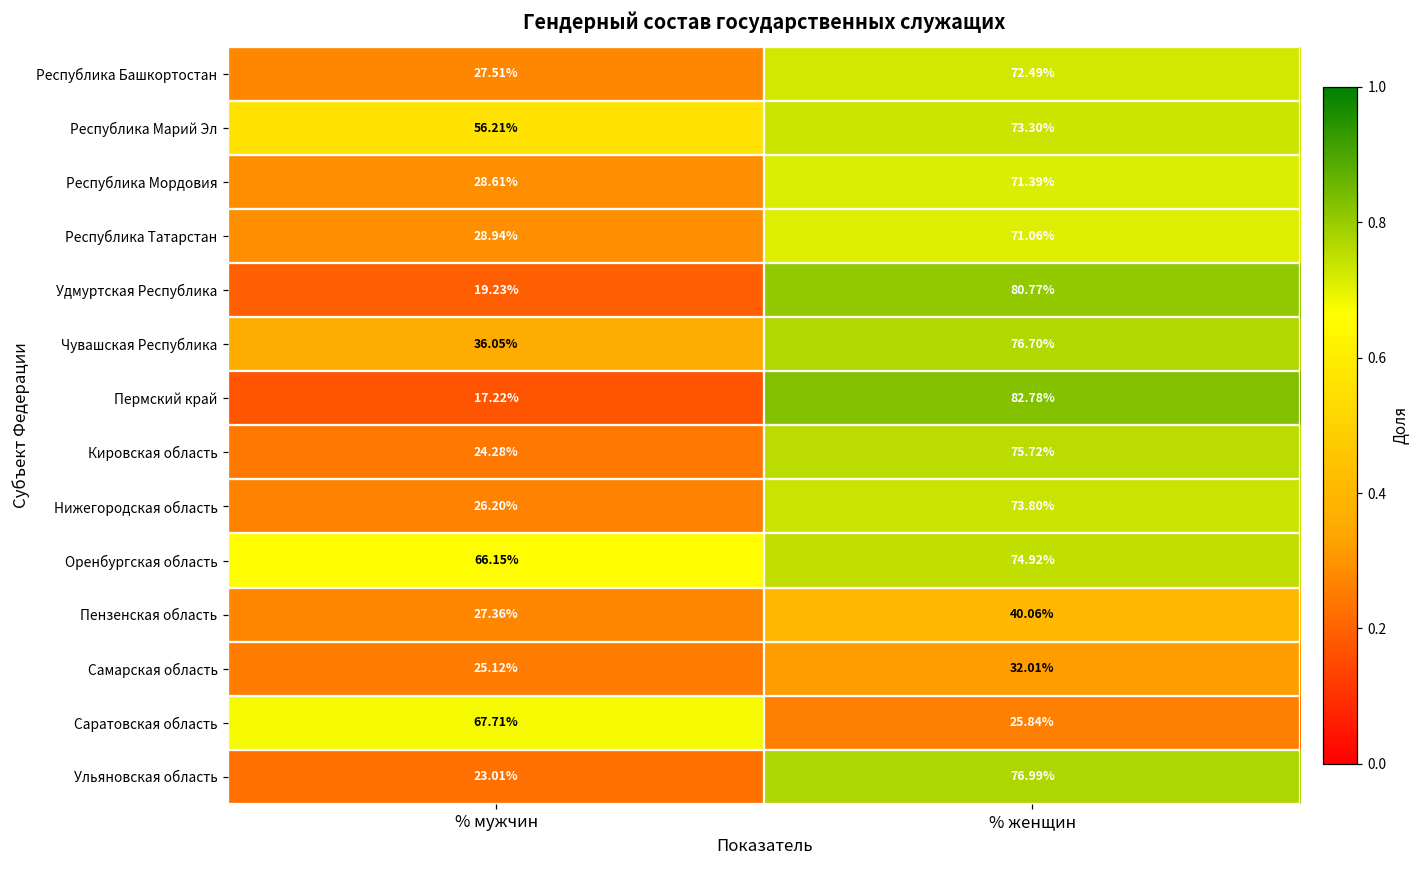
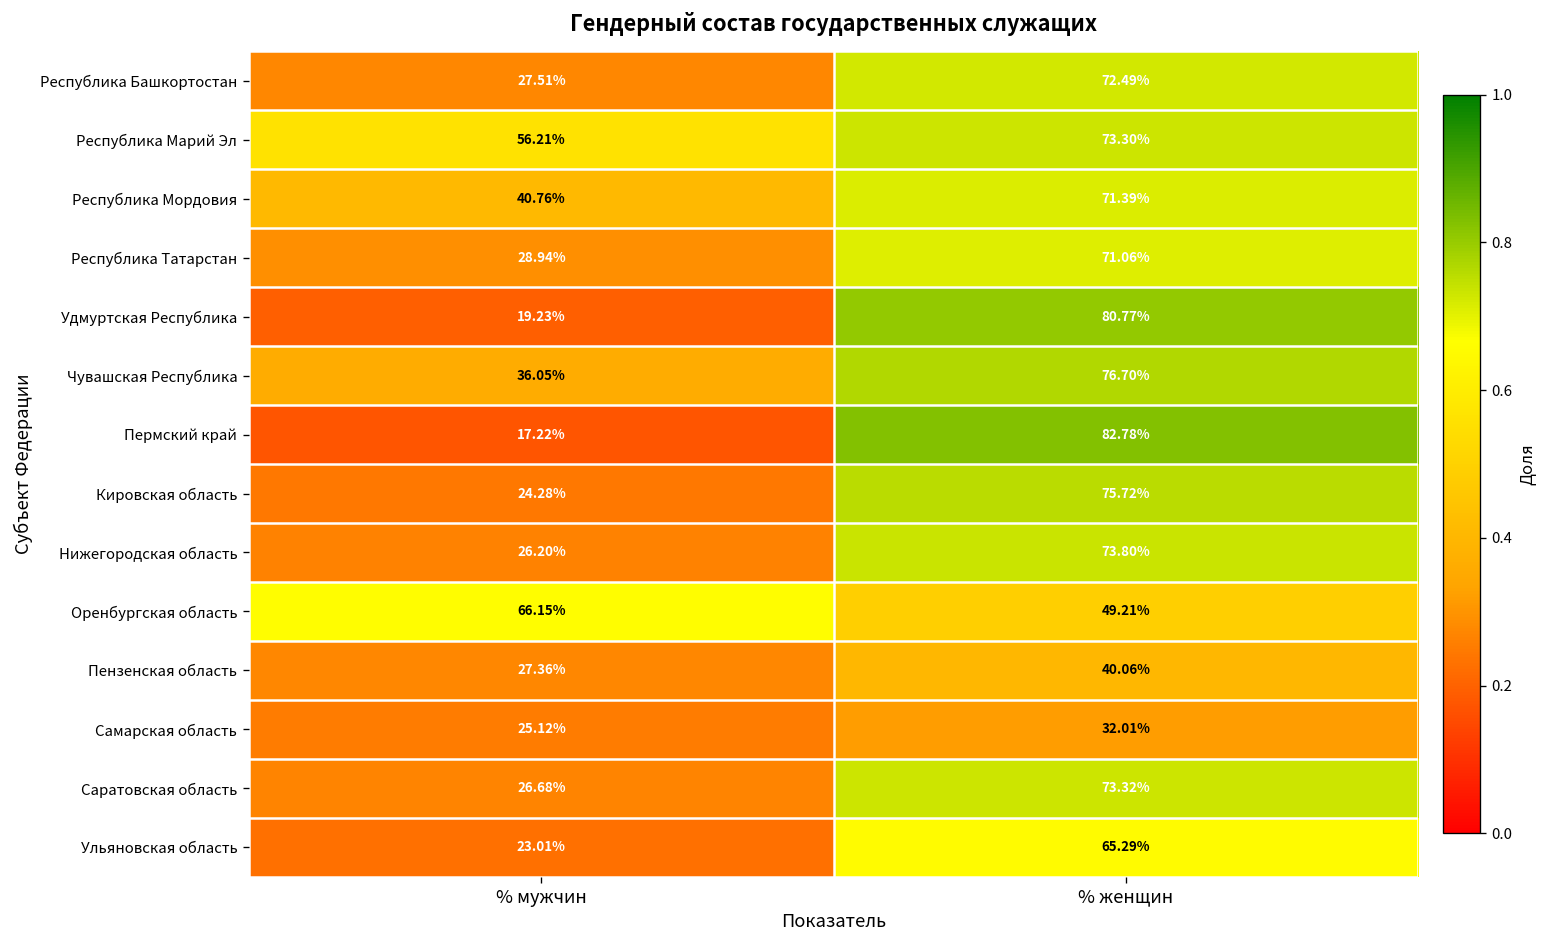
Республика Мордовия, % мужчин: 28.61% -> 40.76%
Оренбургская область, % женщин: 74.92% -> 49.21%
Саратовская область, % мужчин: 67.71% -> 26.68%
Саратовская область, % женщин: 25.84% -> 73.32%
Ульяновская область, % женщин: 76.99% -> 65.29%
